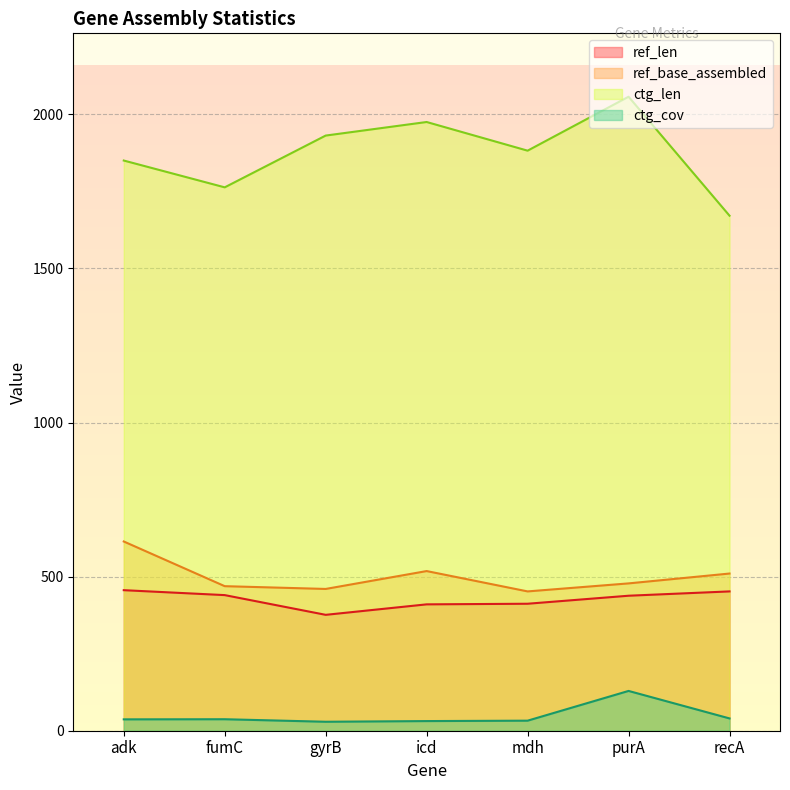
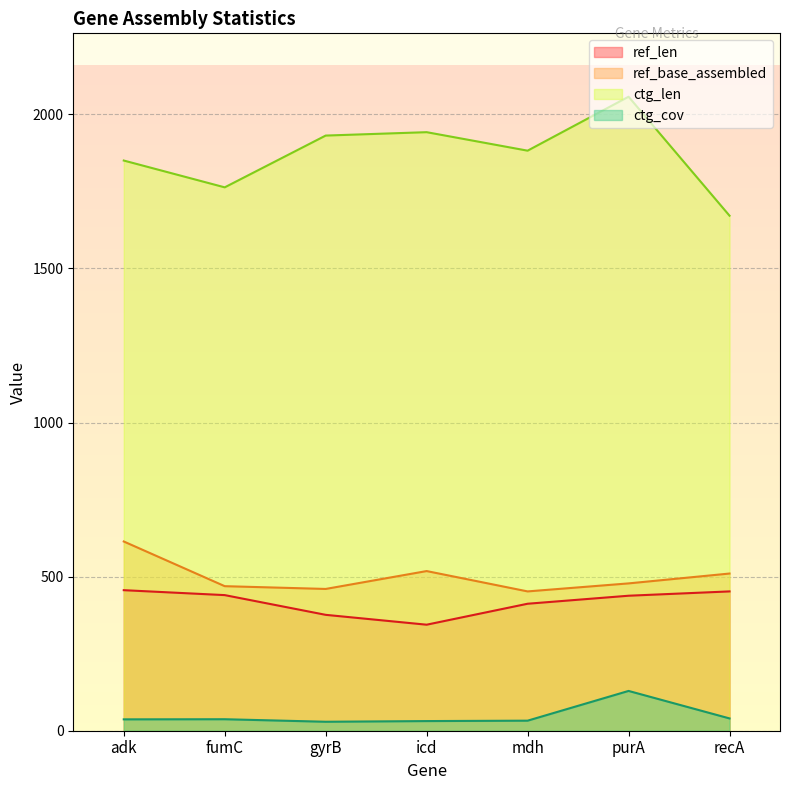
ref_len, icd: 410 -> 340
ctg_len, icd: 1980 -> 1940
